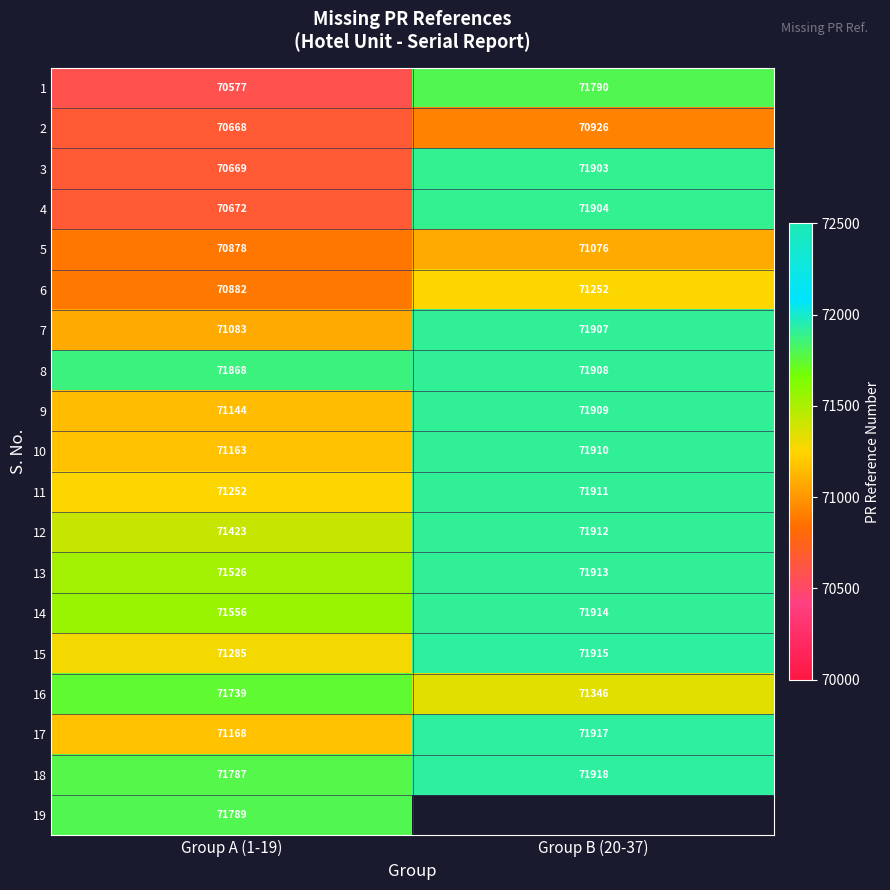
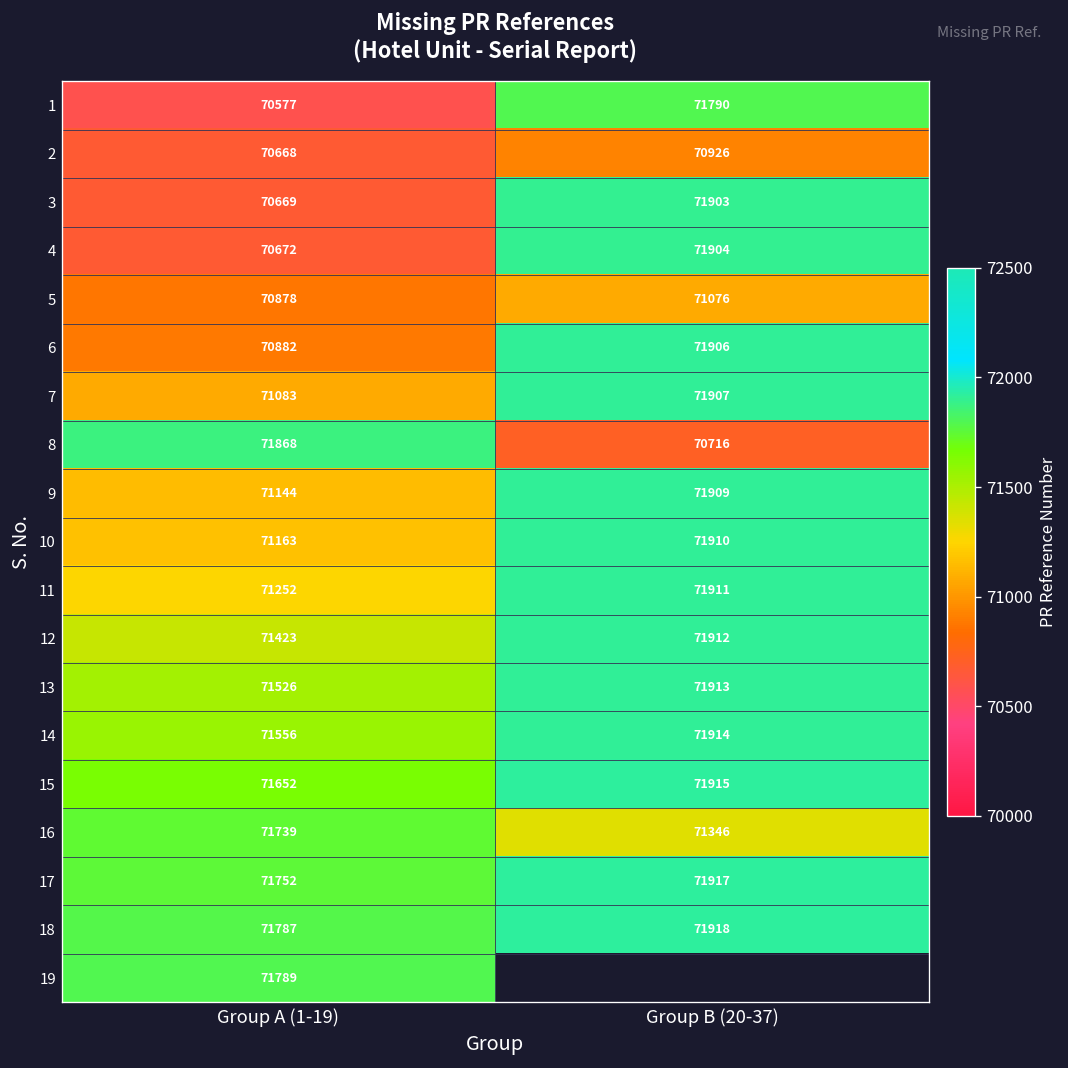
6, Group B (20-37): 71252 -> 71906
8, Group B (20-37): 71908 -> 70716
15, Group A (1-19): 71285 -> 71652
17, Group A (1-19): 71168 -> 71752
